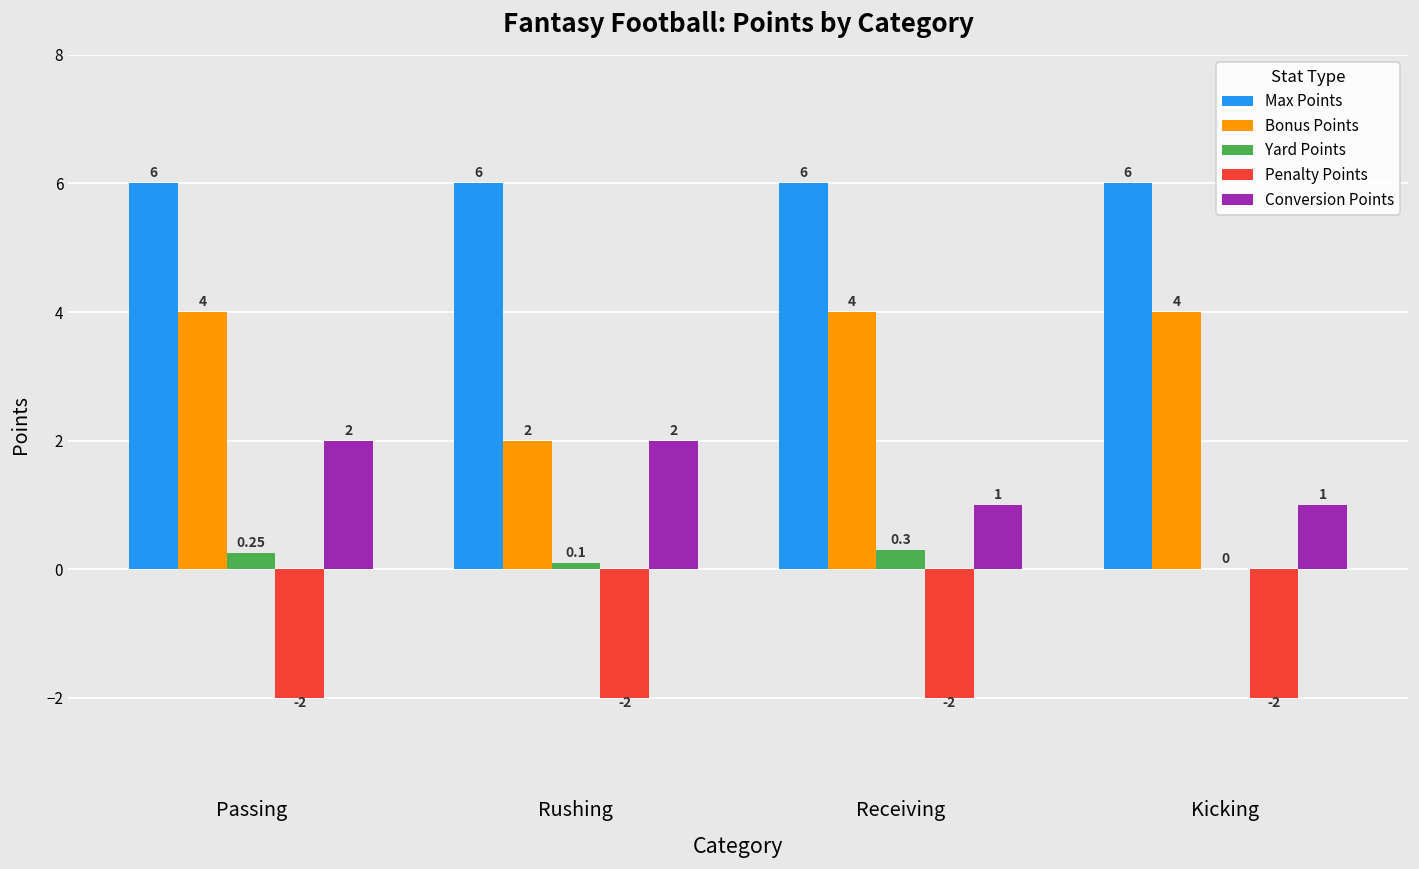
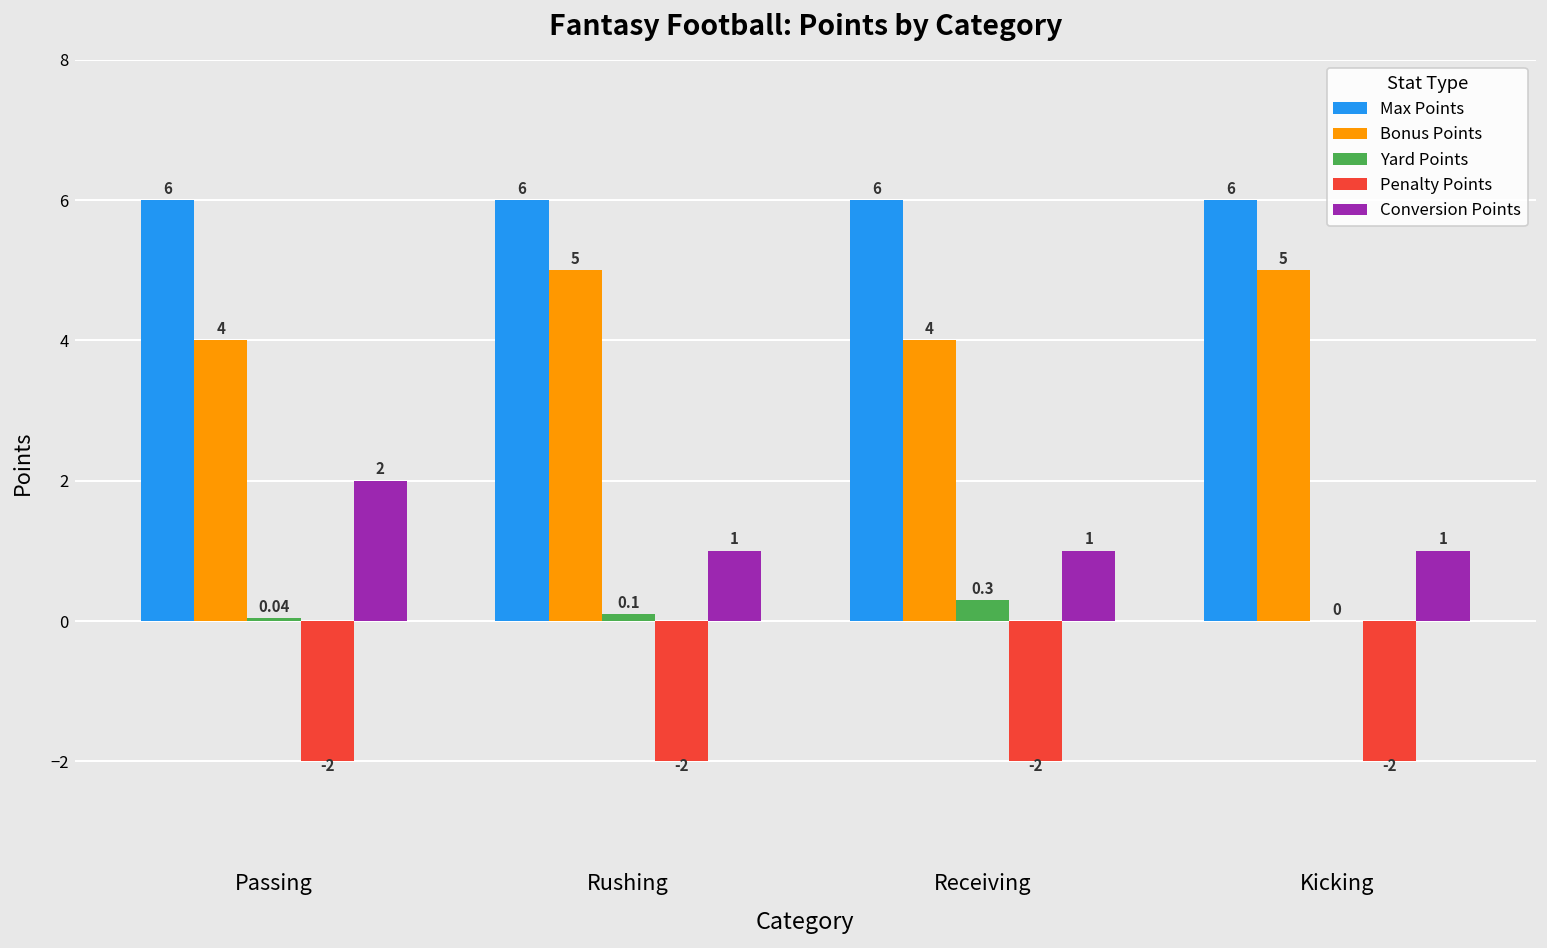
Yard Points, Passing: 0.25 -> 0.04
Bonus Points, Rushing: 2 -> 5
Conversion Points, Rushing: 2 -> 1
Bonus Points, Kicking: 4 -> 5
